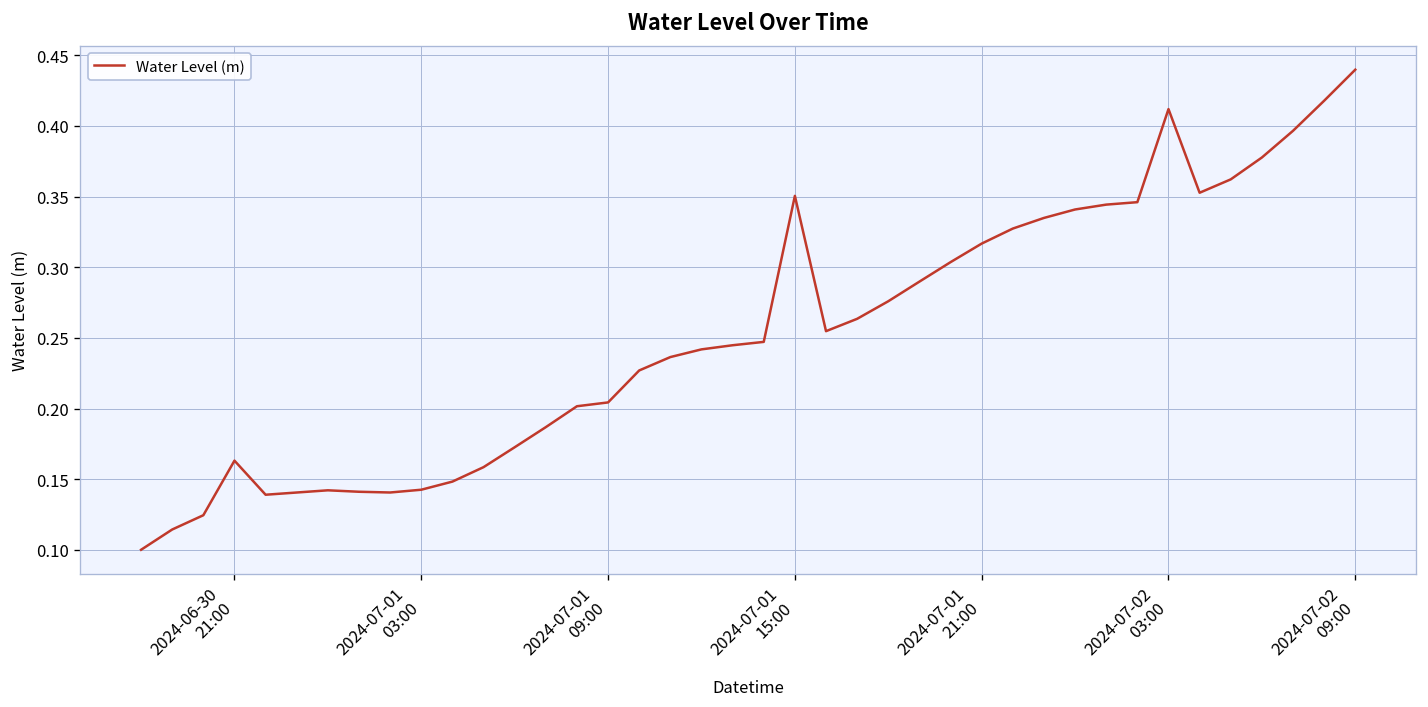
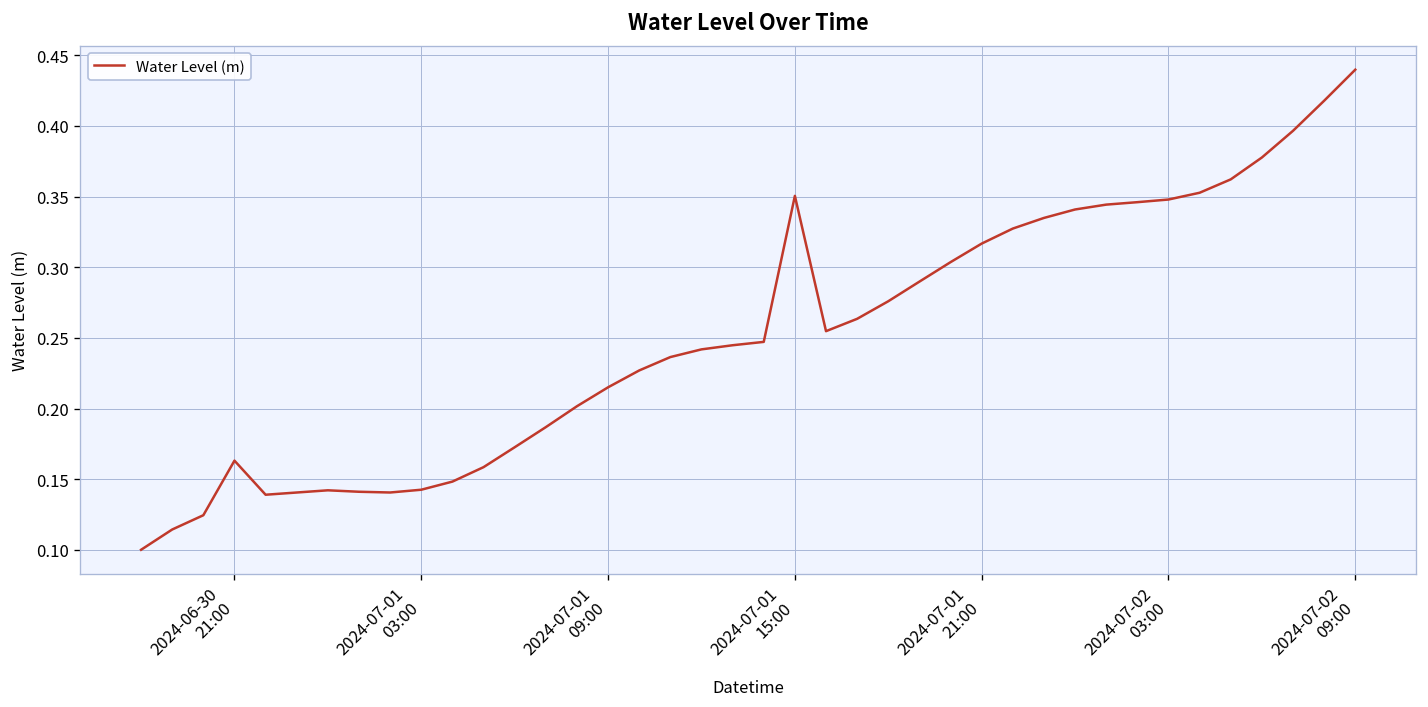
2024-07-01 09:00: 0.204 -> 0.215
2024-07-02 03:00: 0.412 -> 0.348
